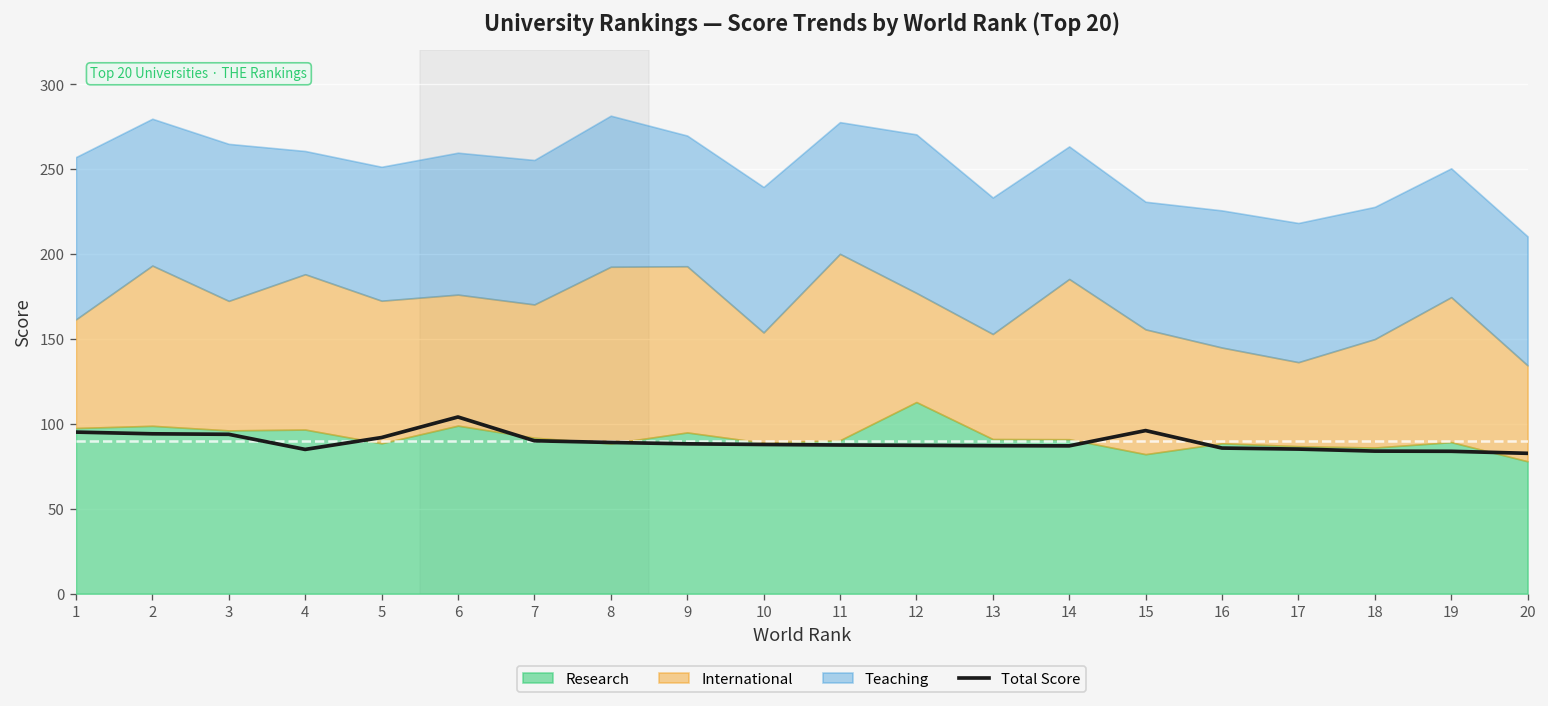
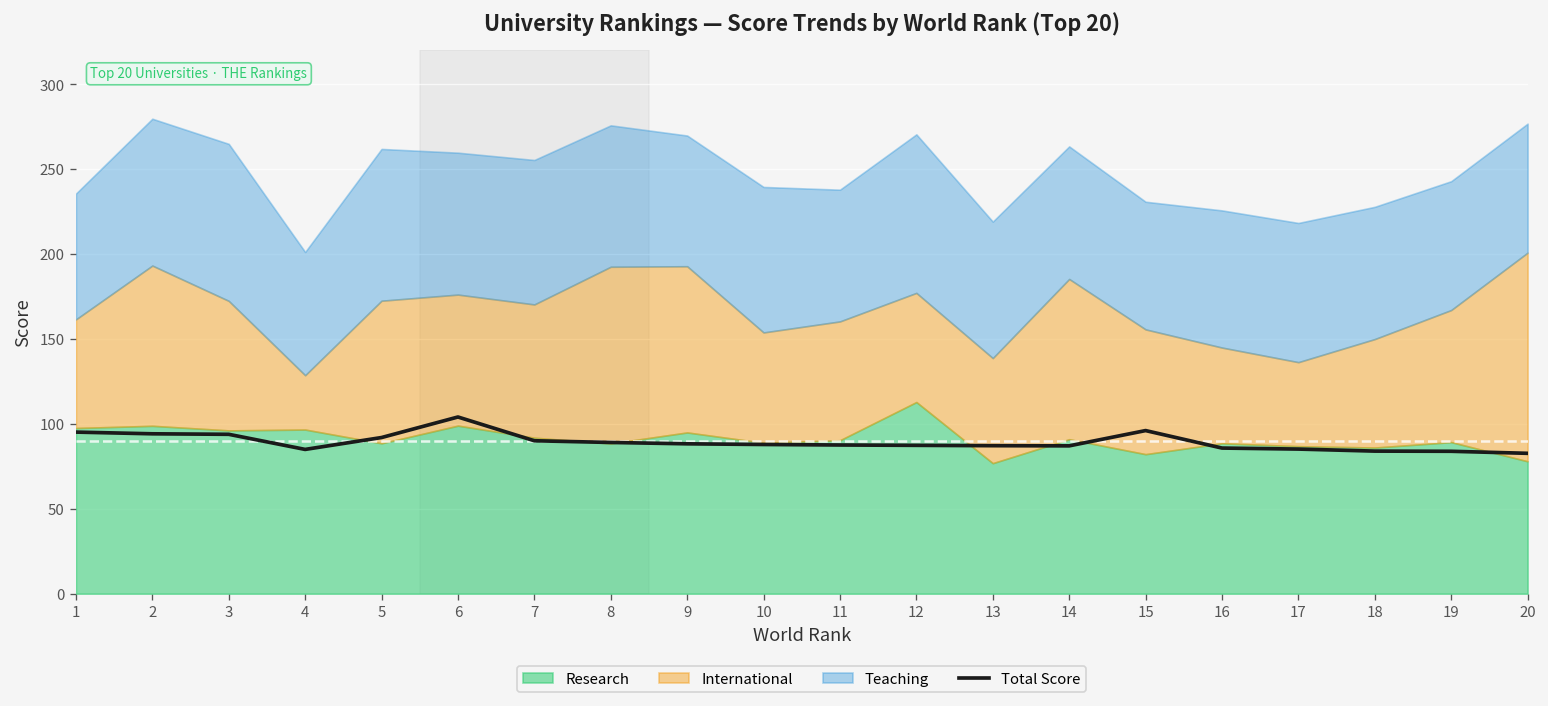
Teaching, 1: 96 -> 74
International, 4: 91 -> 32
Teaching, 5: 79 -> 89
Teaching, 8: 89 -> 83
International, 11: 110 -> 70
Research, 13: 91 -> 77
International, 19: 85 -> 78
International, 20: 57 -> 123
